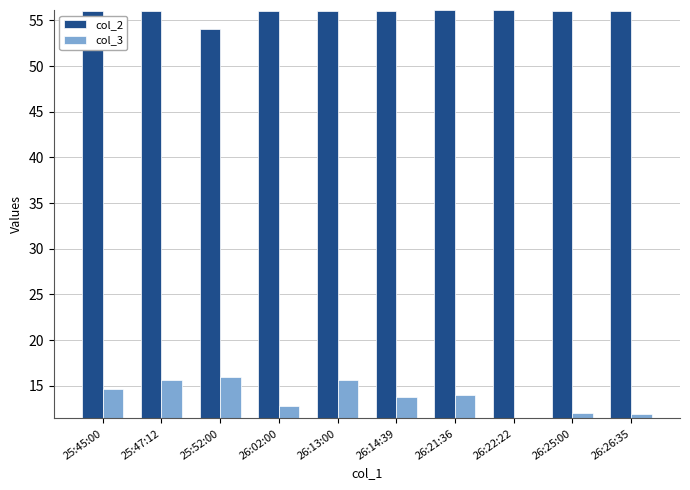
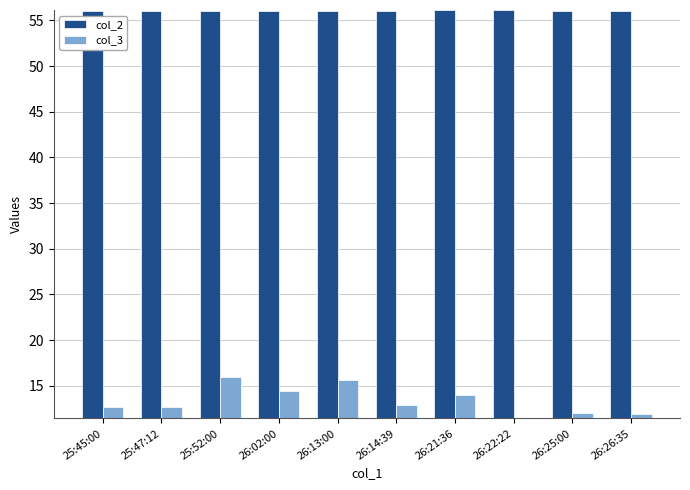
col_3, 25:45:00: 15 -> 13
col_3, 25:47:12: 16 -> 13
col_2, 25:52:00: 54 -> 56
col_3, 26:02:00: 13 -> 14
col_3, 26:14:39: 14 -> 13
